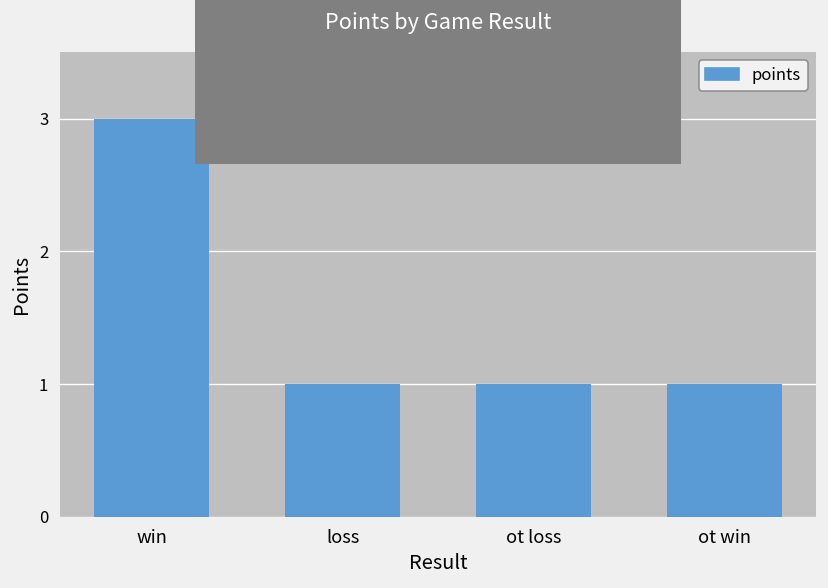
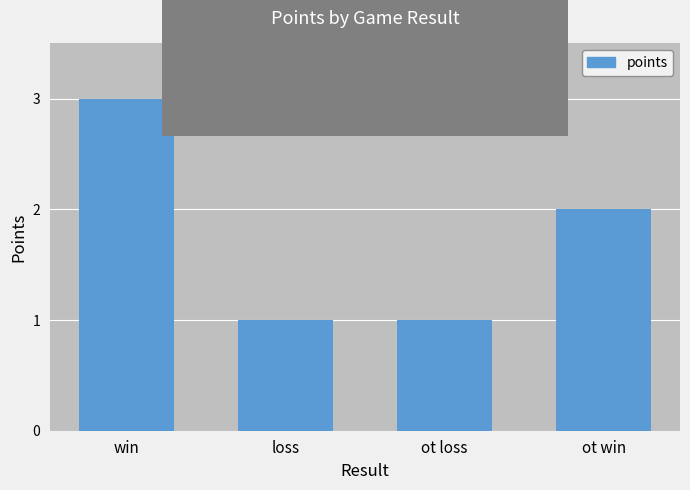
ot win: 1 -> 2
